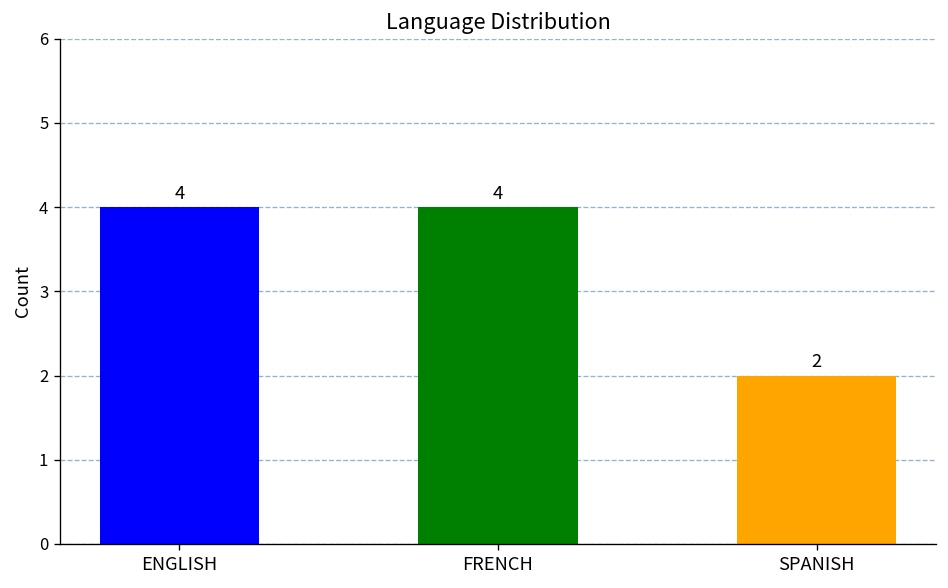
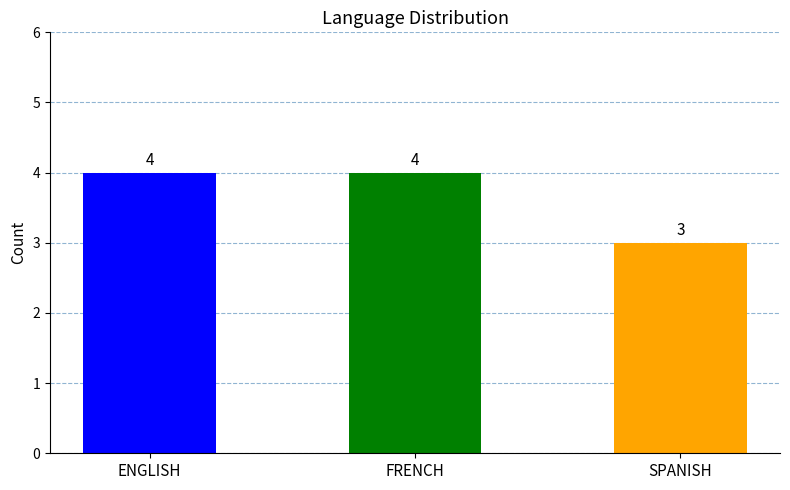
SPANISH: 2 -> 3
